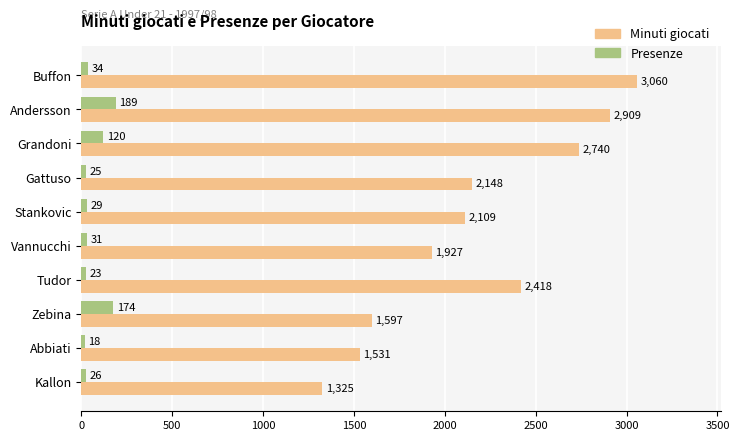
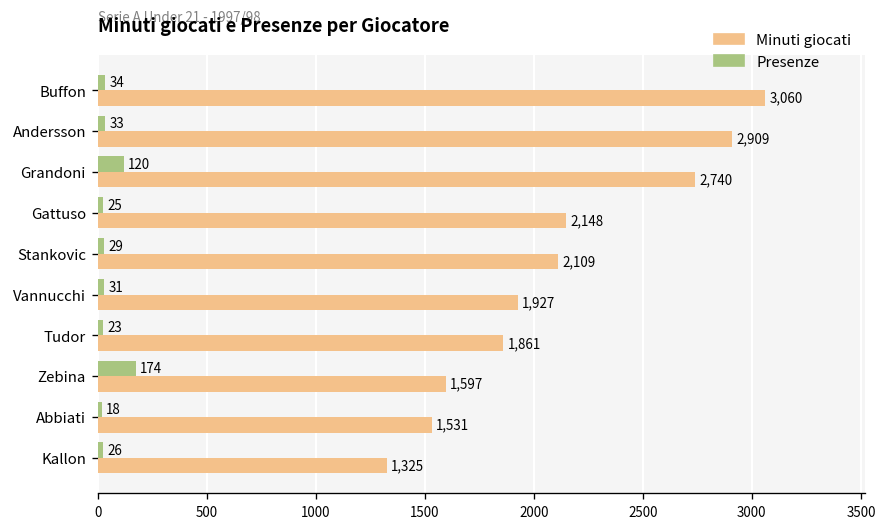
Presenze, Andersson: 189 -> 33
Minuti giocati, Tudor: 2,418 -> 1,861
